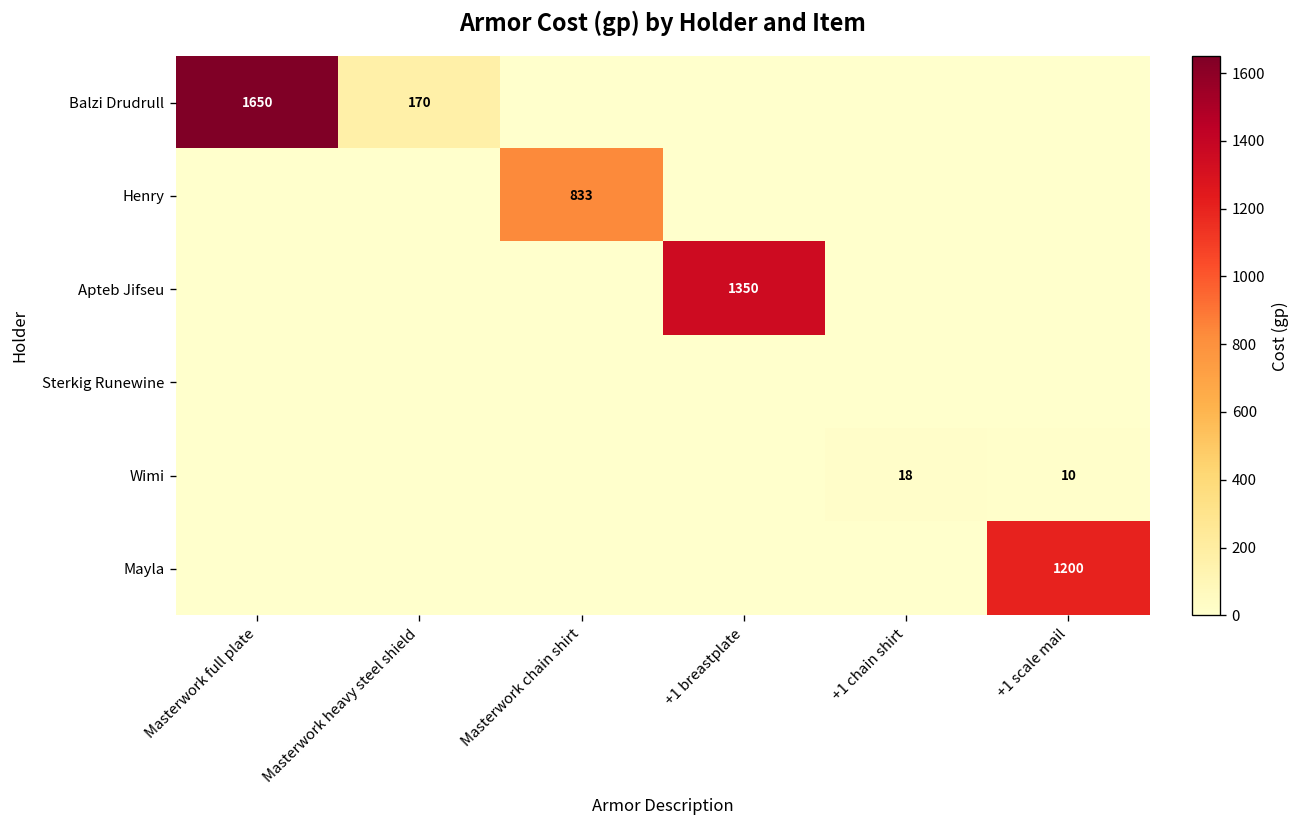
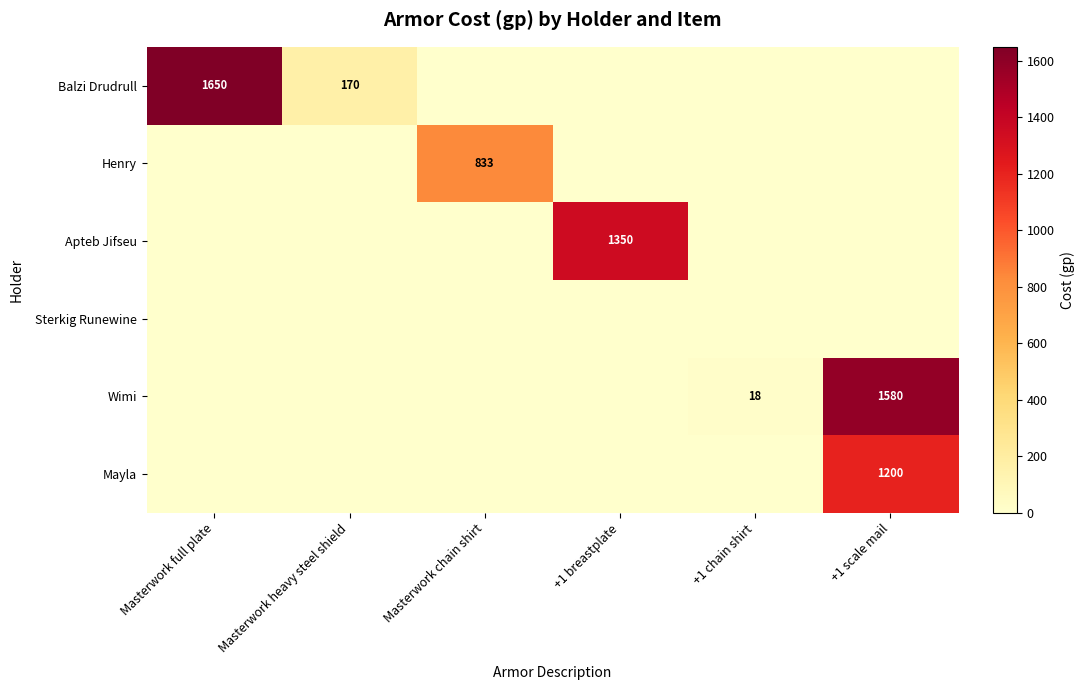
Wimi, +1 scale mail: 10 -> 1580
